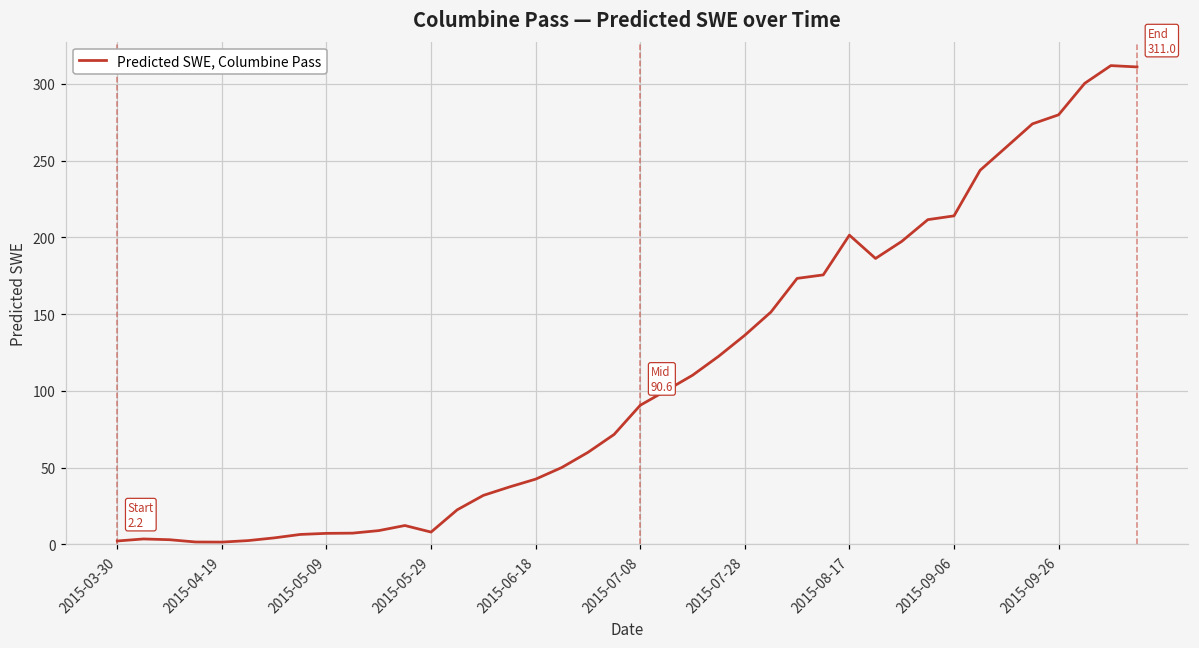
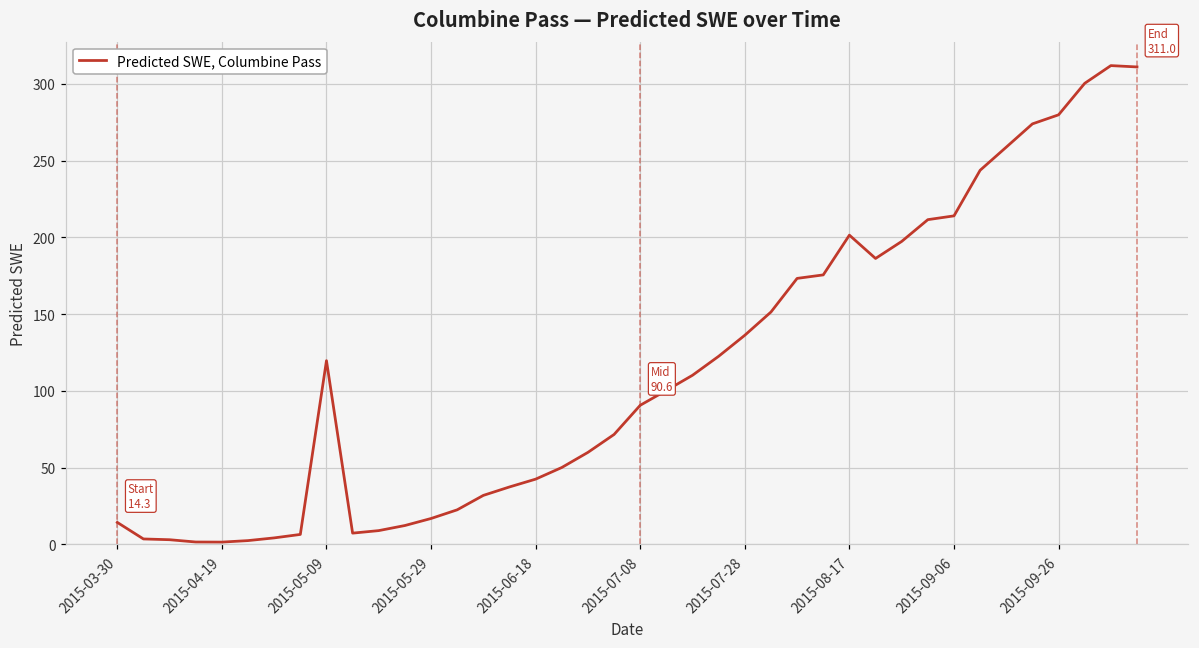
2015-03-30: 2.2 -> 14.3
2015-05-09: 7 -> 120
2015-05-29: 8 -> 17
